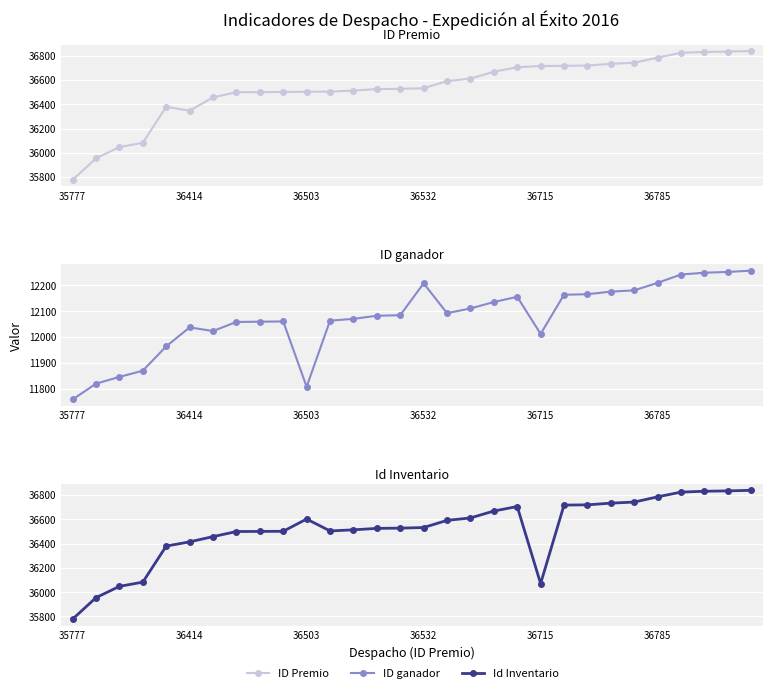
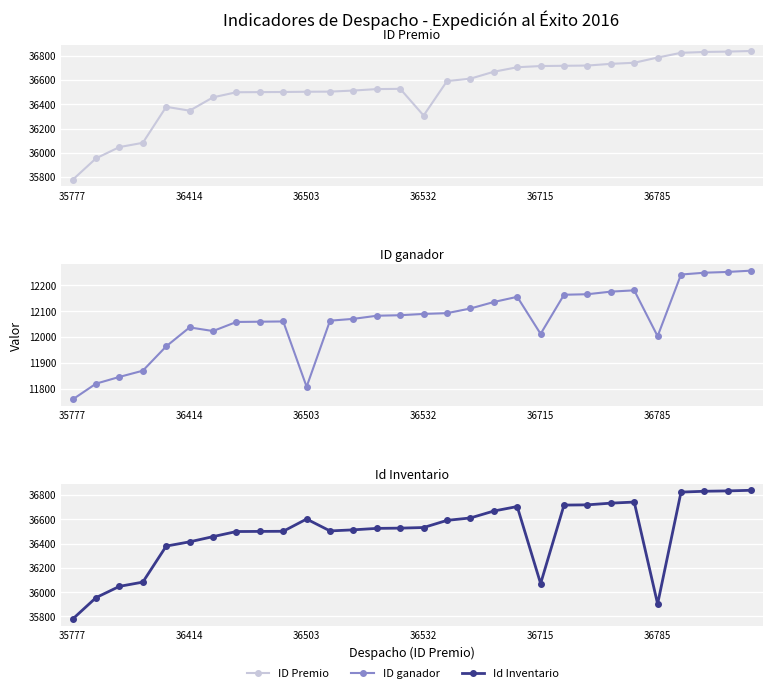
ID Premio, 36532: 36530 -> 36310
ID ganador, 36532: 12210 -> 12090
ID ganador, 36785: 12210 -> 12000
Id Inventario, 36785: 36790 -> 35900
